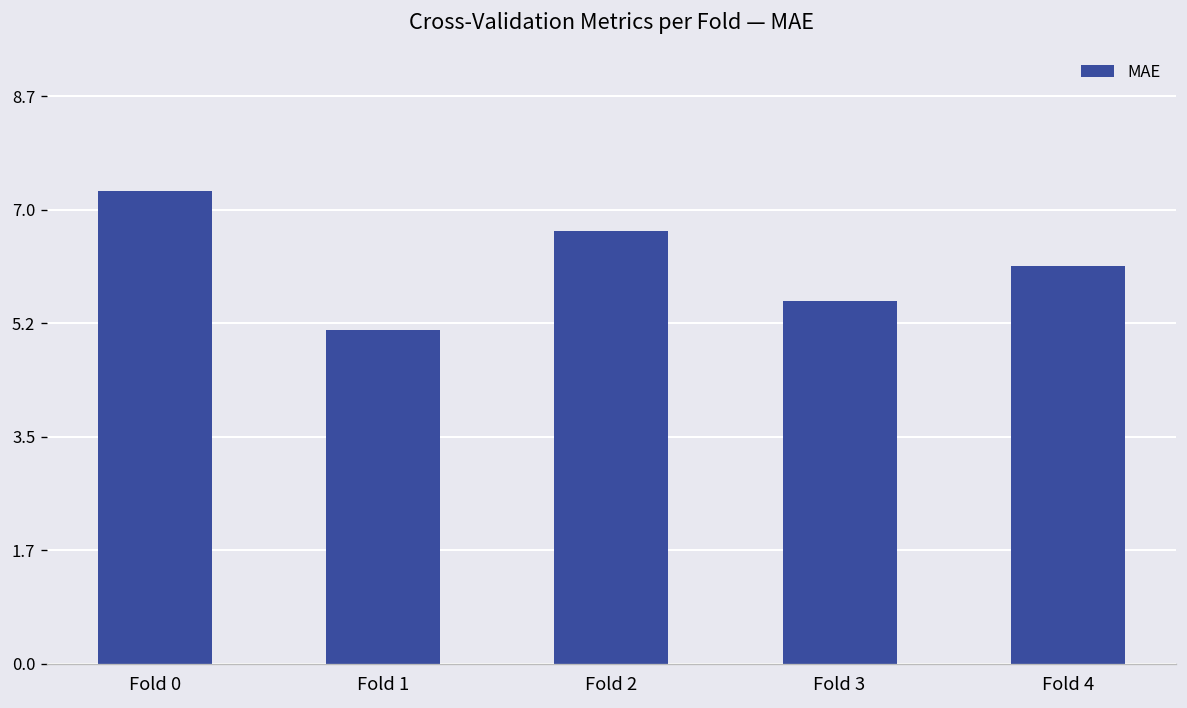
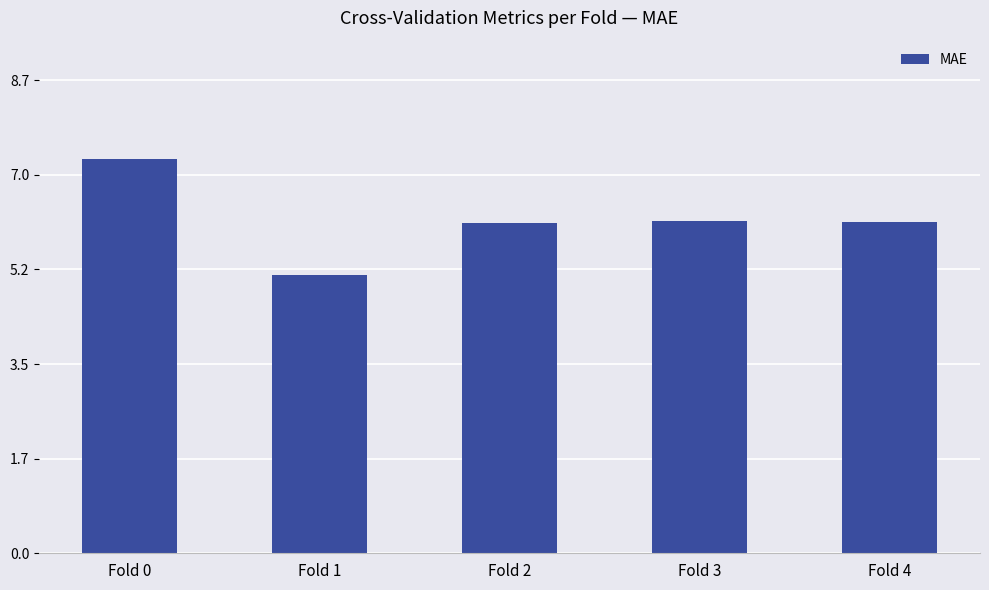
Fold 2: 6.7 -> 6.1
Fold 3: 5.6 -> 6.1
